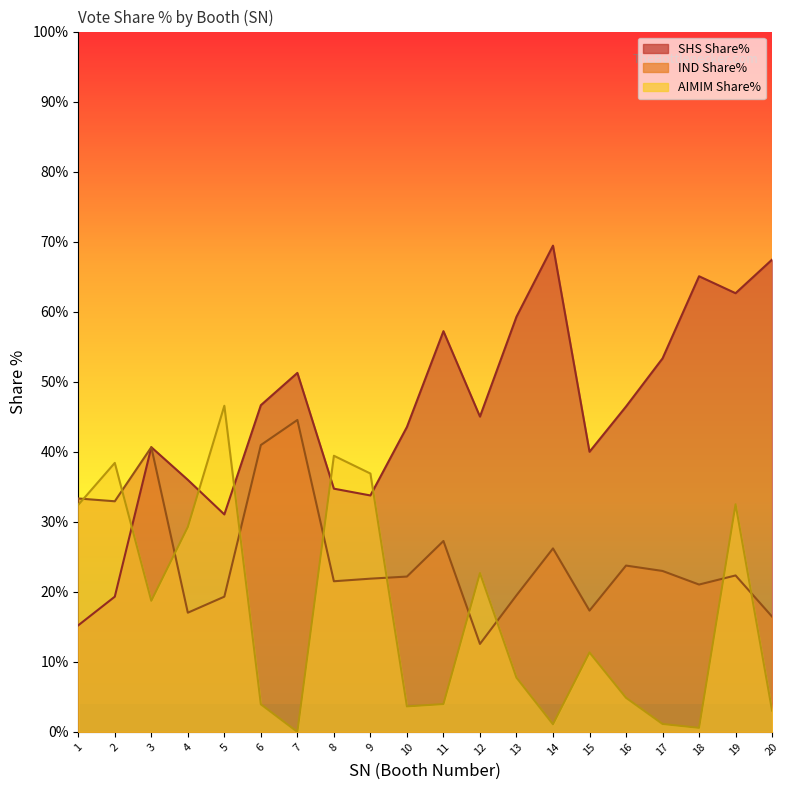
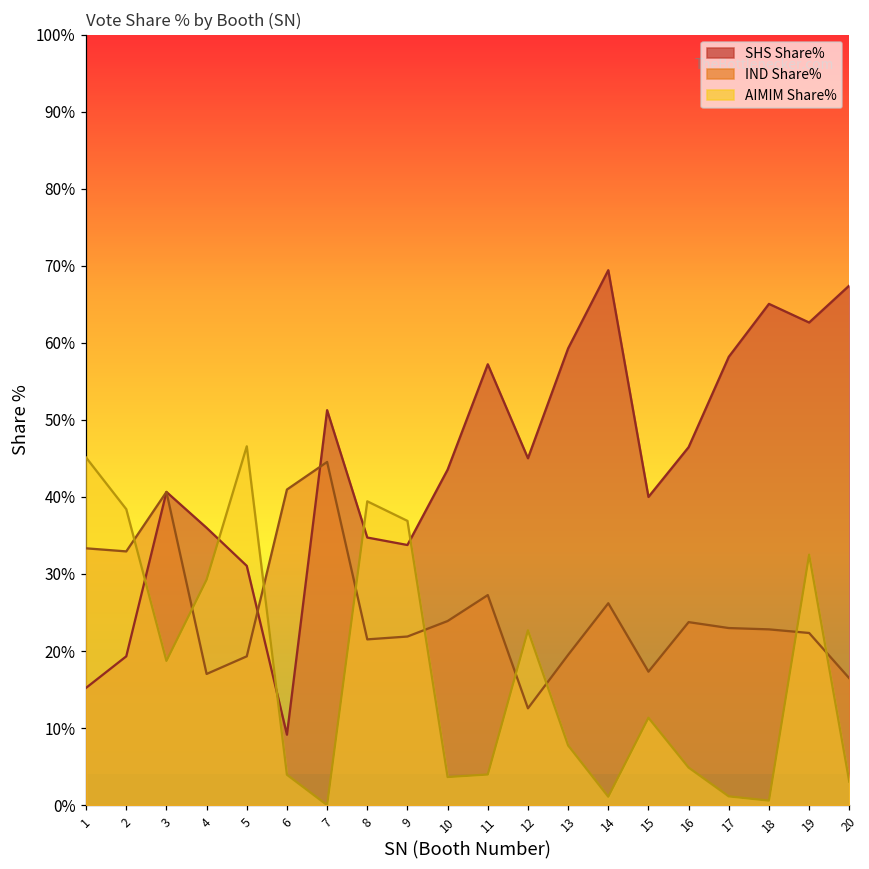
AIMIM Share%, 1: 32% -> 45%
SHS Share%, 6: 47% -> 9%
IND Share%, 10: 22% -> 24%
SHS Share%, 17: 53% -> 58%
IND Share%, 18: 21% -> 23%
